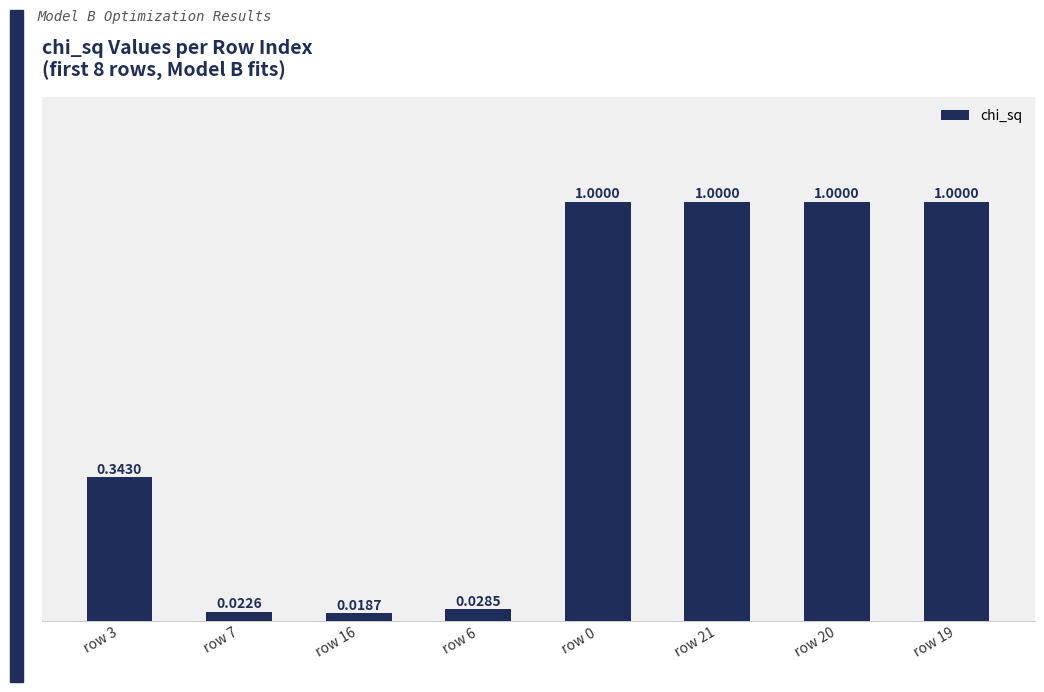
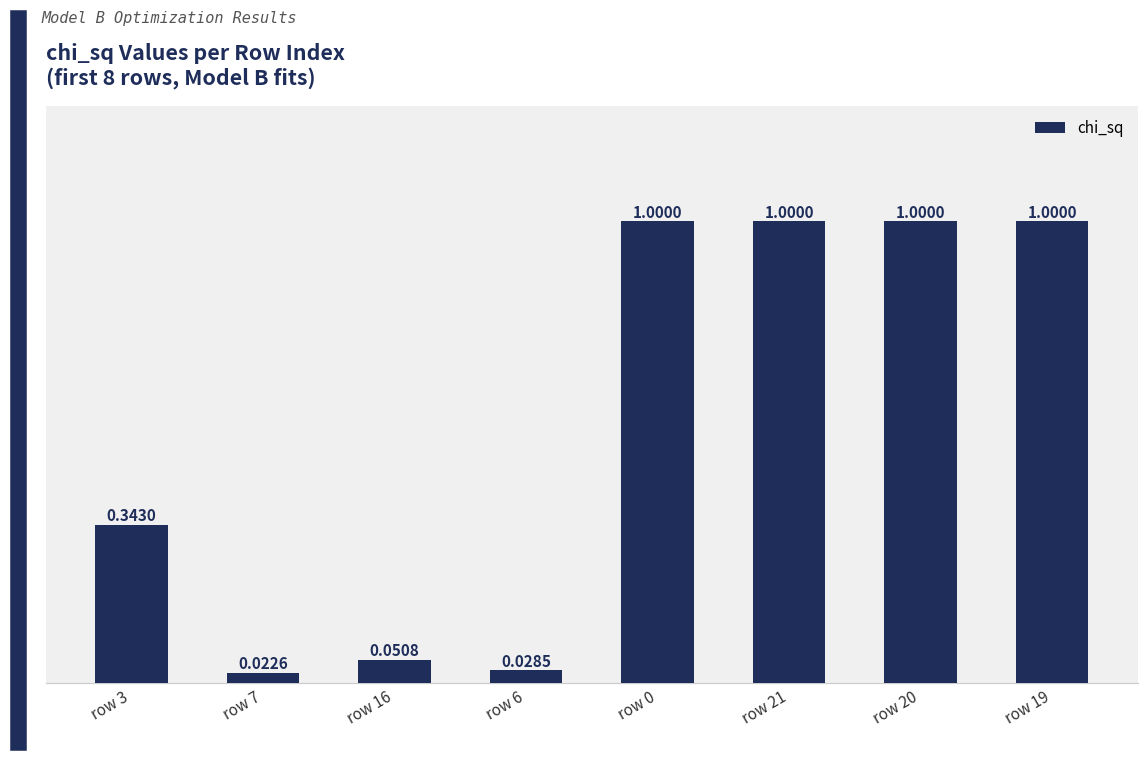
row 16: 0.0187 -> 0.0508
